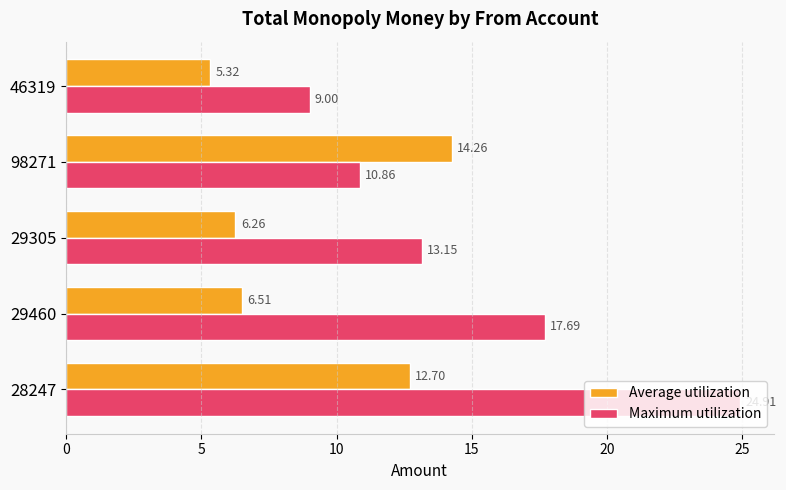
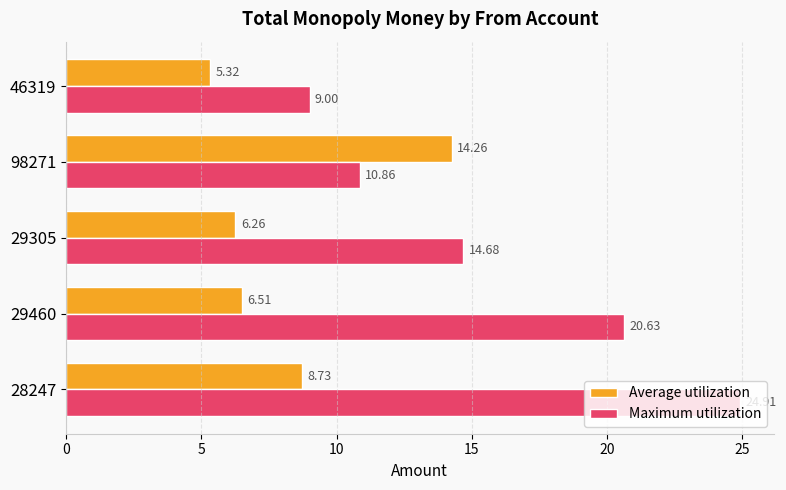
Maximum utilization, 29305: 13.15 -> 14.68
Maximum utilization, 29460: 17.69 -> 20.63
Average utilization, 28247: 12.70 -> 8.73
